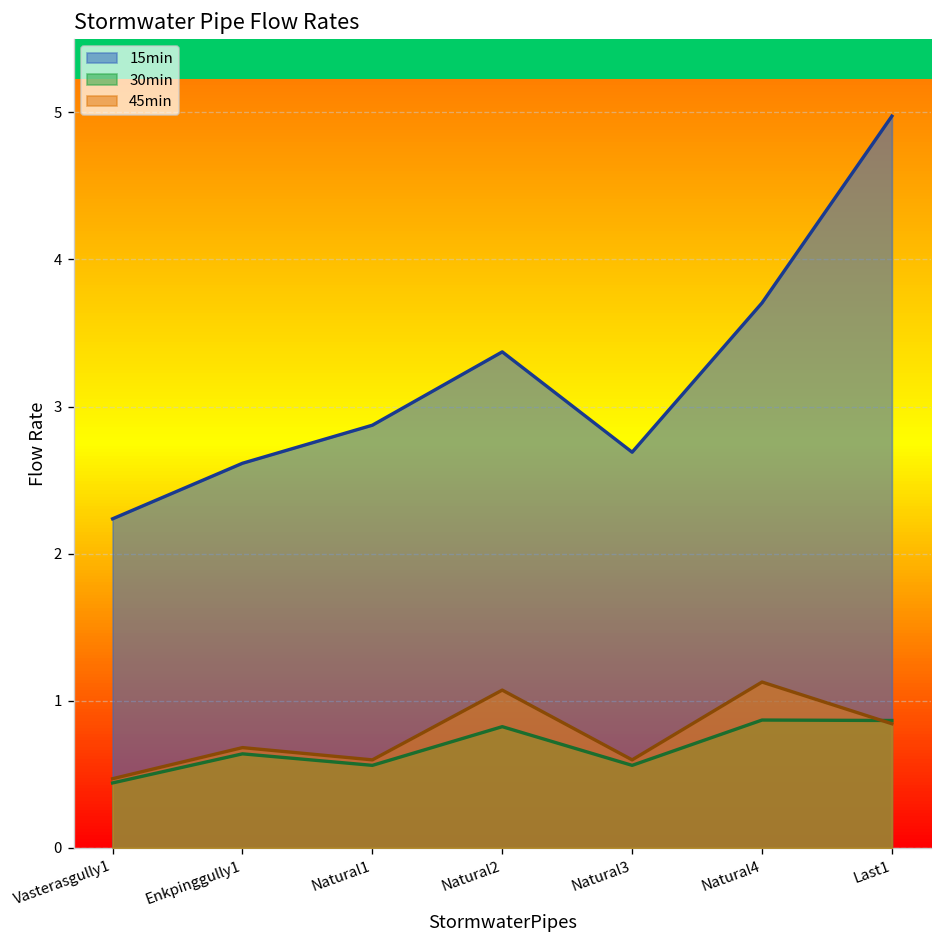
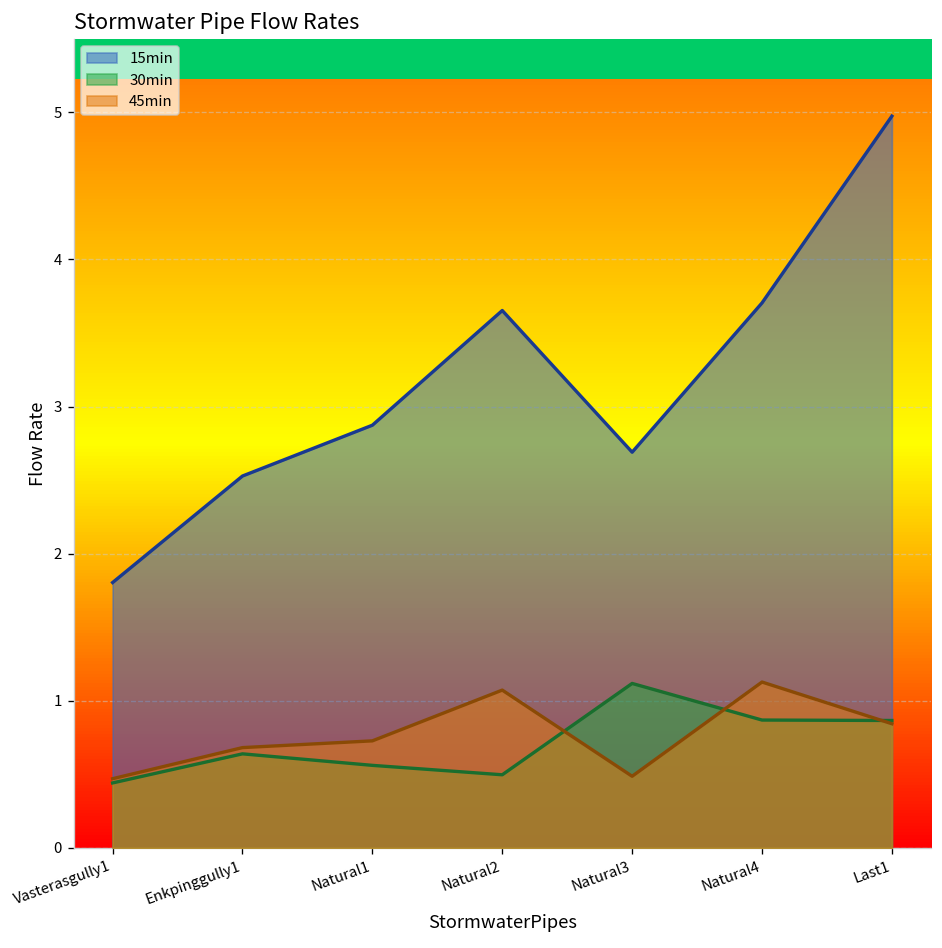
15min, Vasterasgully1: 2.24 -> 1.80
15min, Enkpinggully1: 2.61 -> 2.53
45min, Natural1: 0.60 -> 0.73
15min, Natural2: 3.37 -> 3.65
30min, Natural2: 0.82 -> 0.50
30min, Natural3: 0.56 -> 1.12
45min, Natural3: 0.60 -> 0.49
